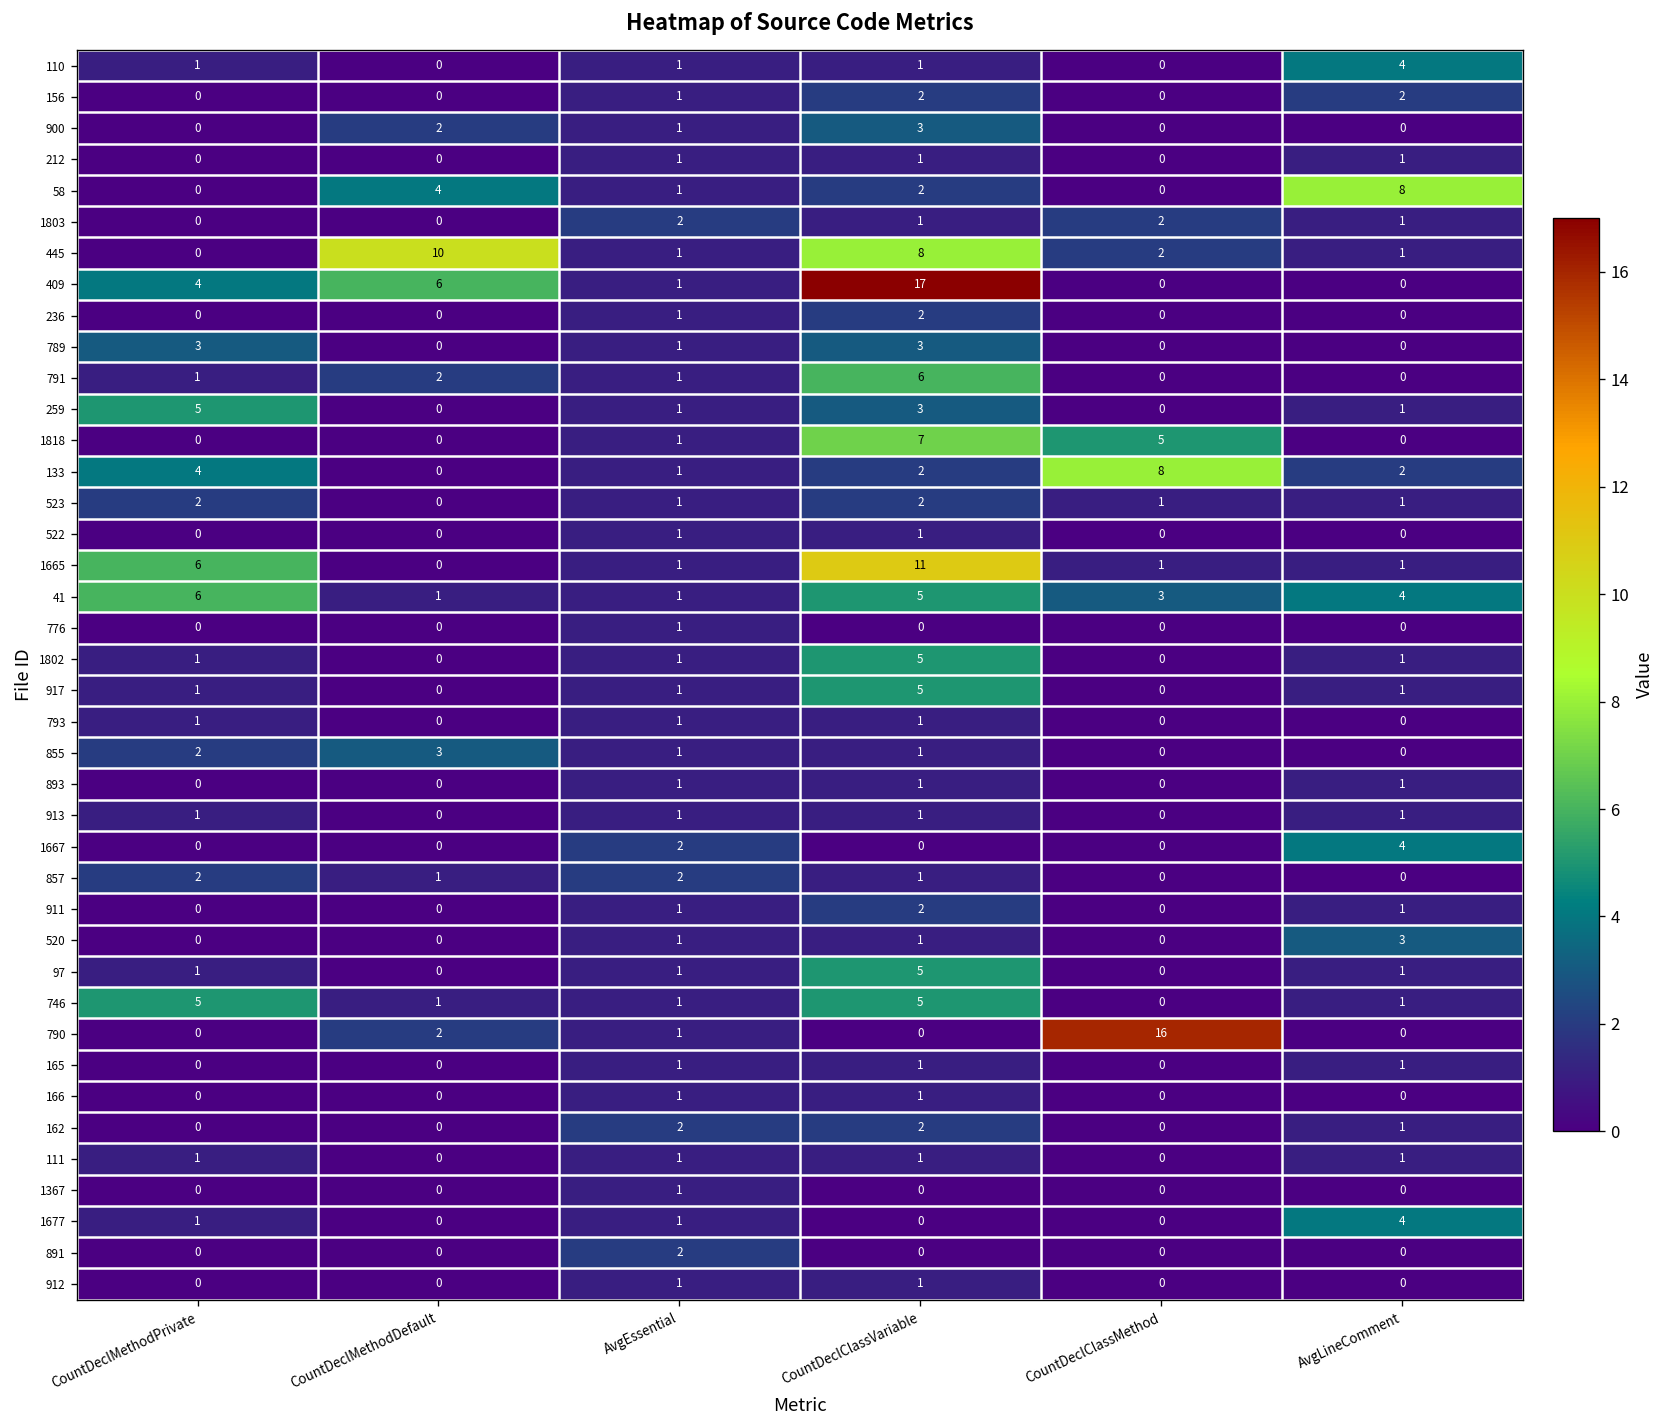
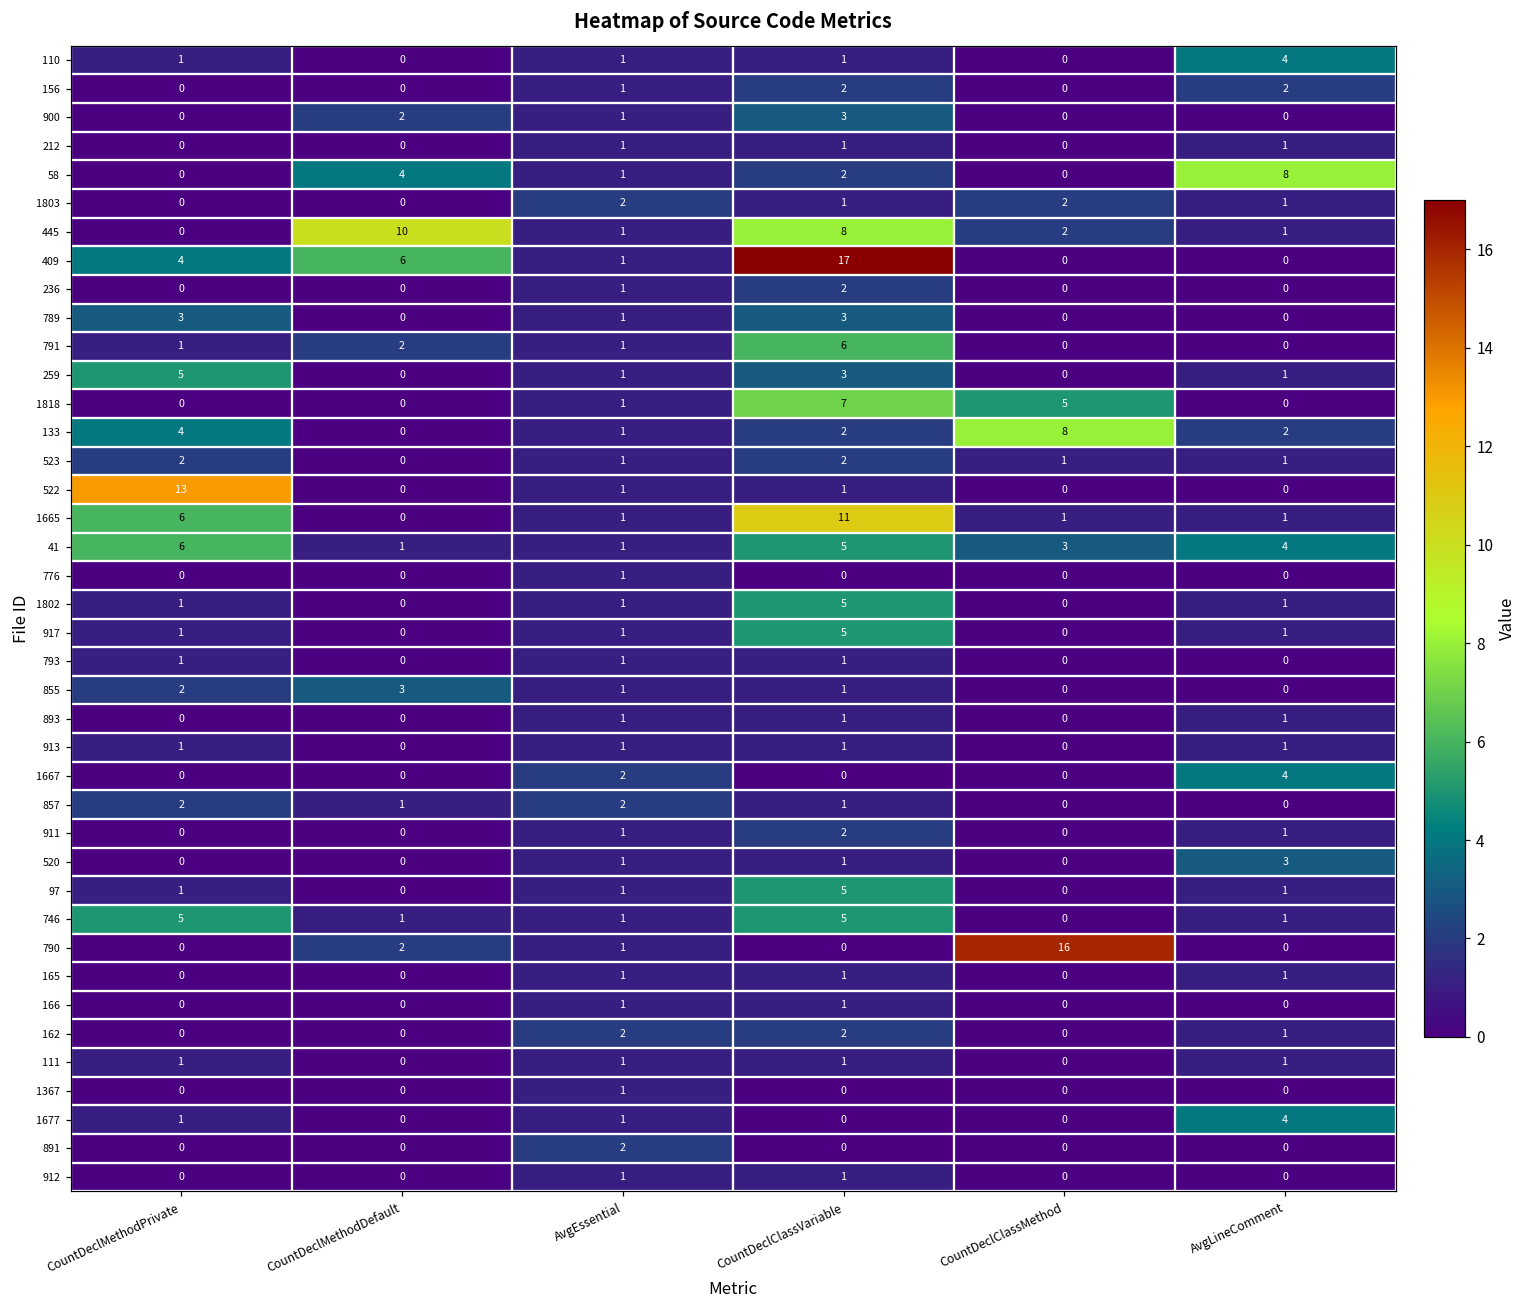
522, CountDeclMethodPrivate: 0 -> 13
